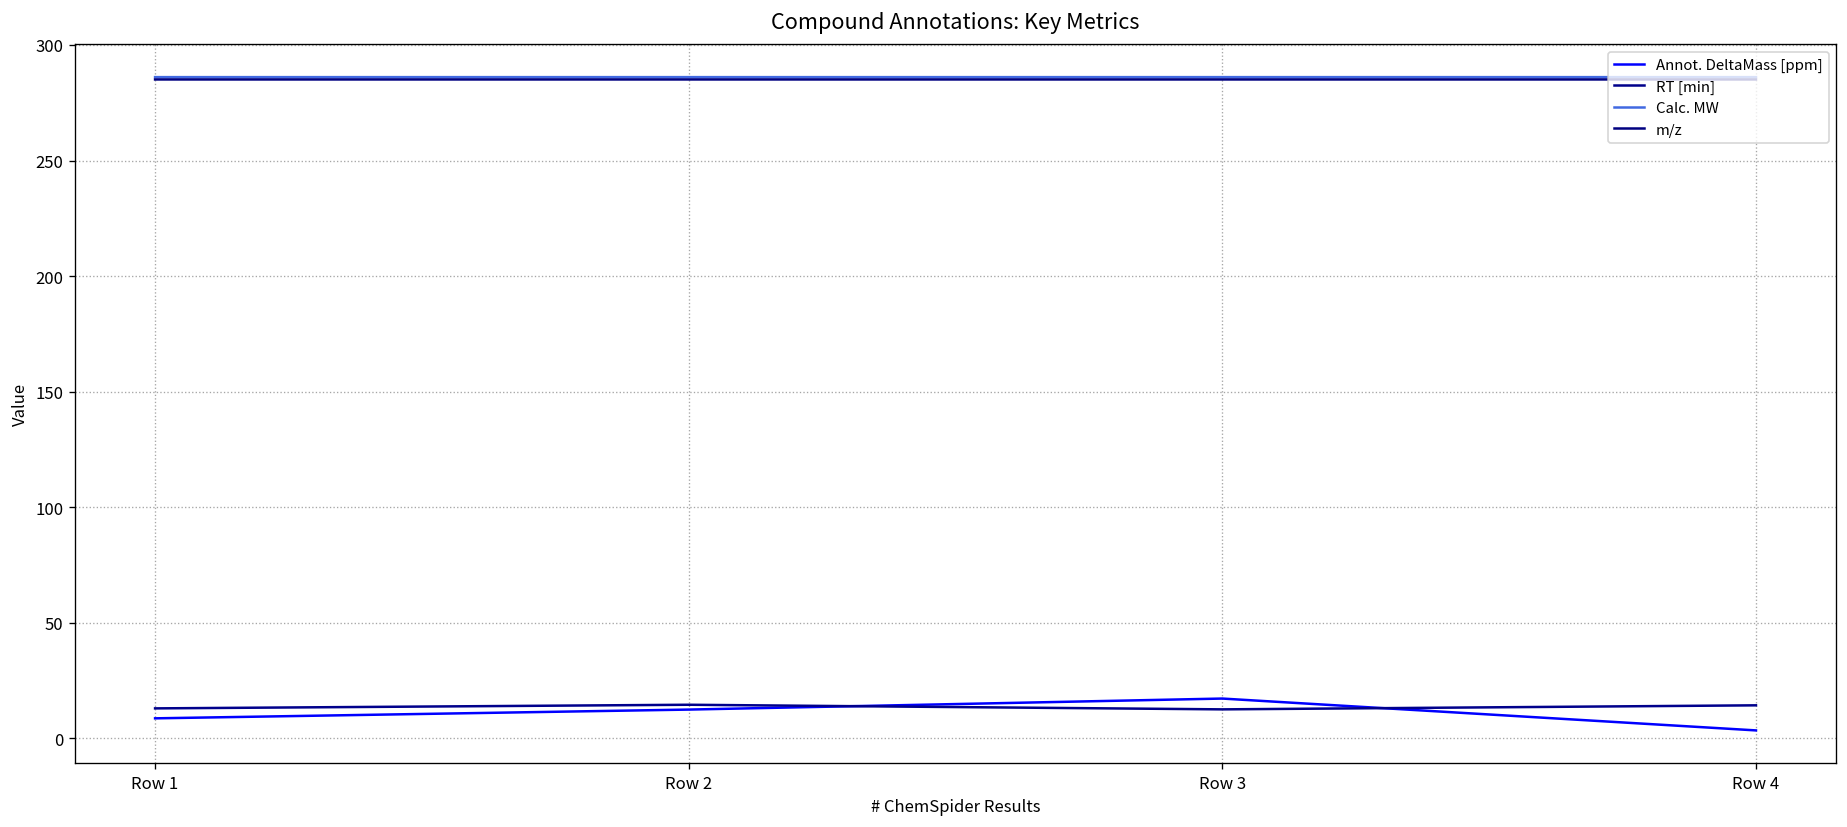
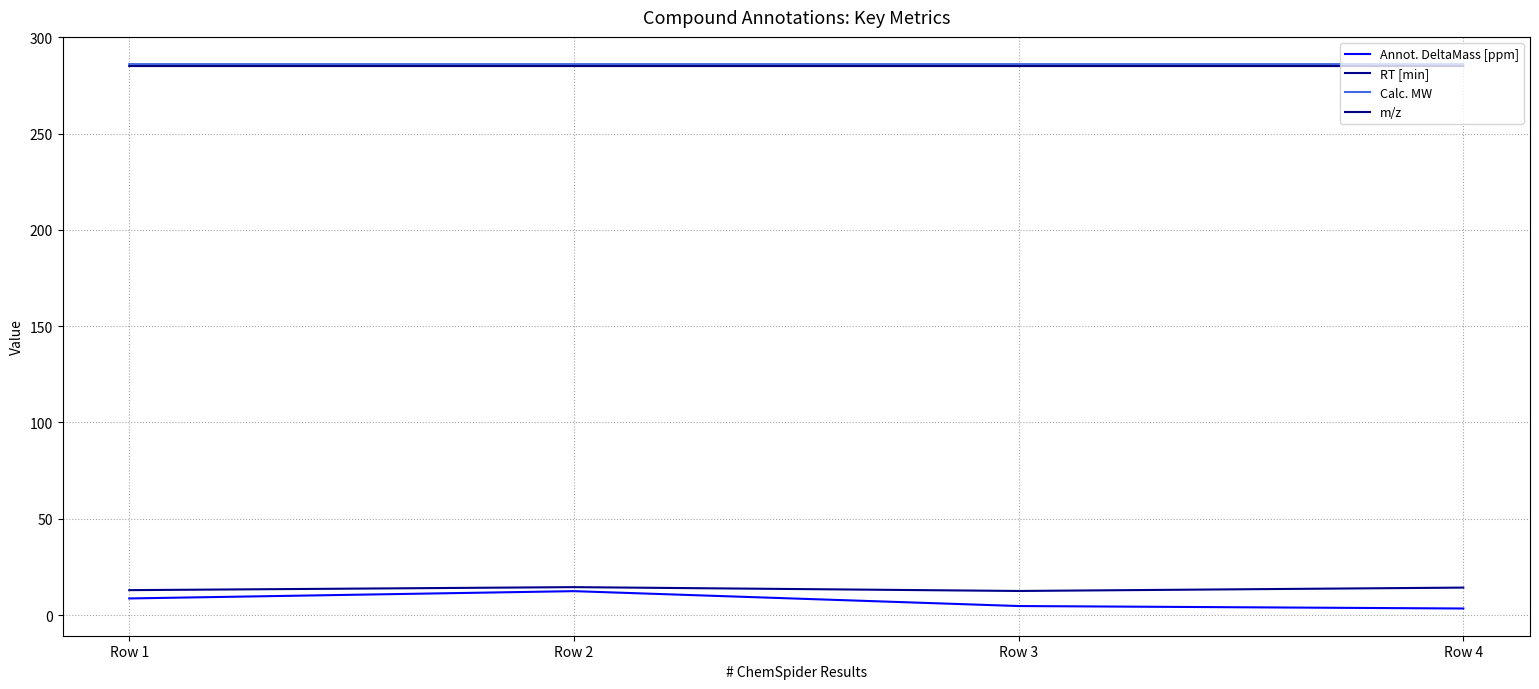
Annot. DeltaMass [ppm], Row 3: 17 -> 5
